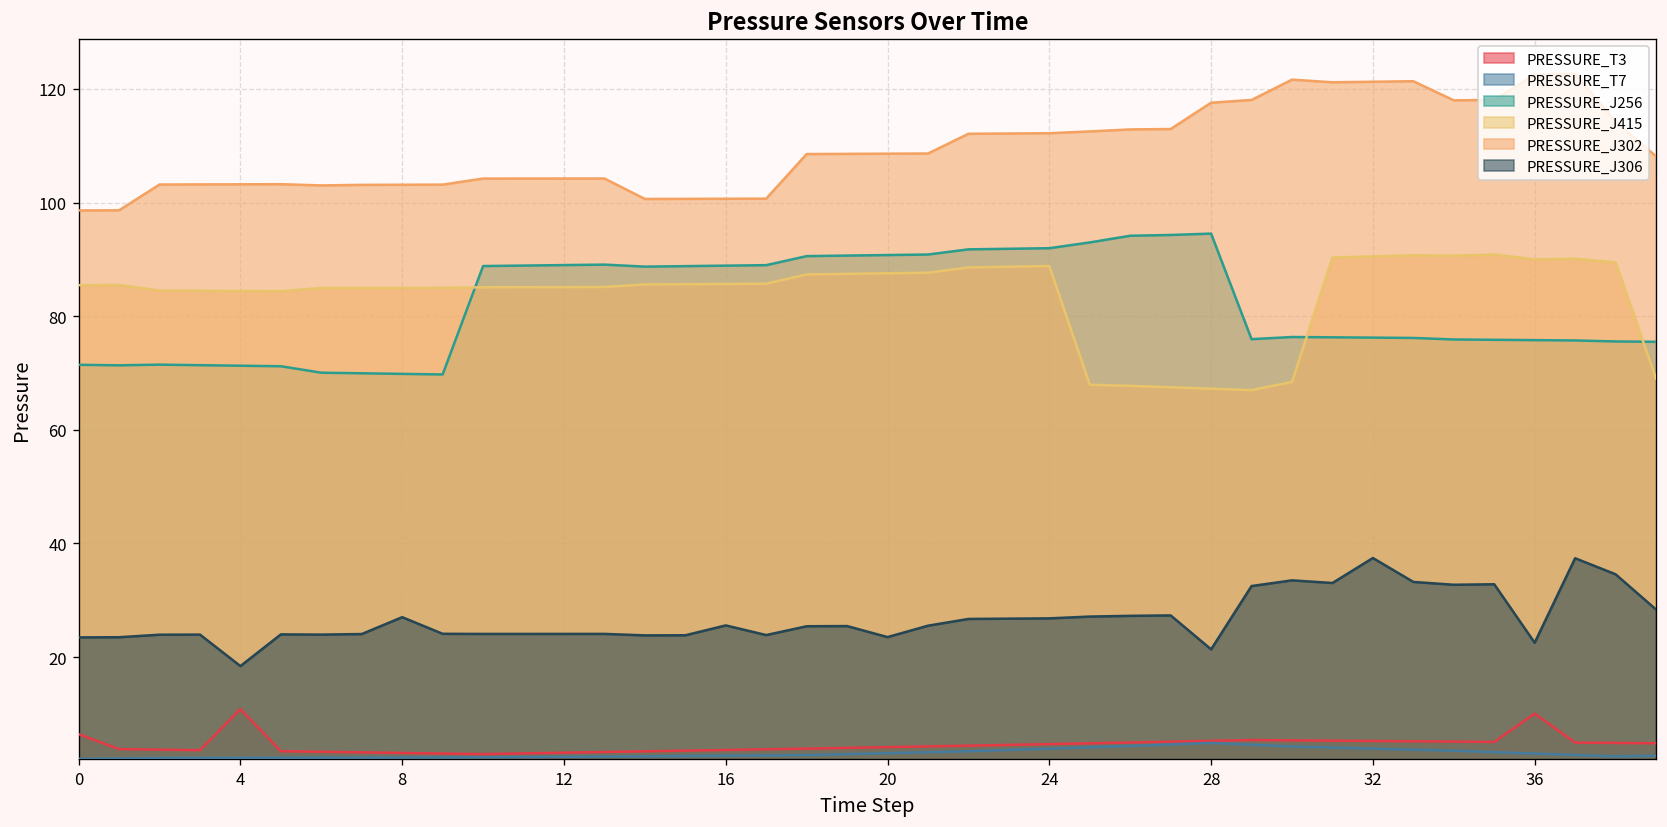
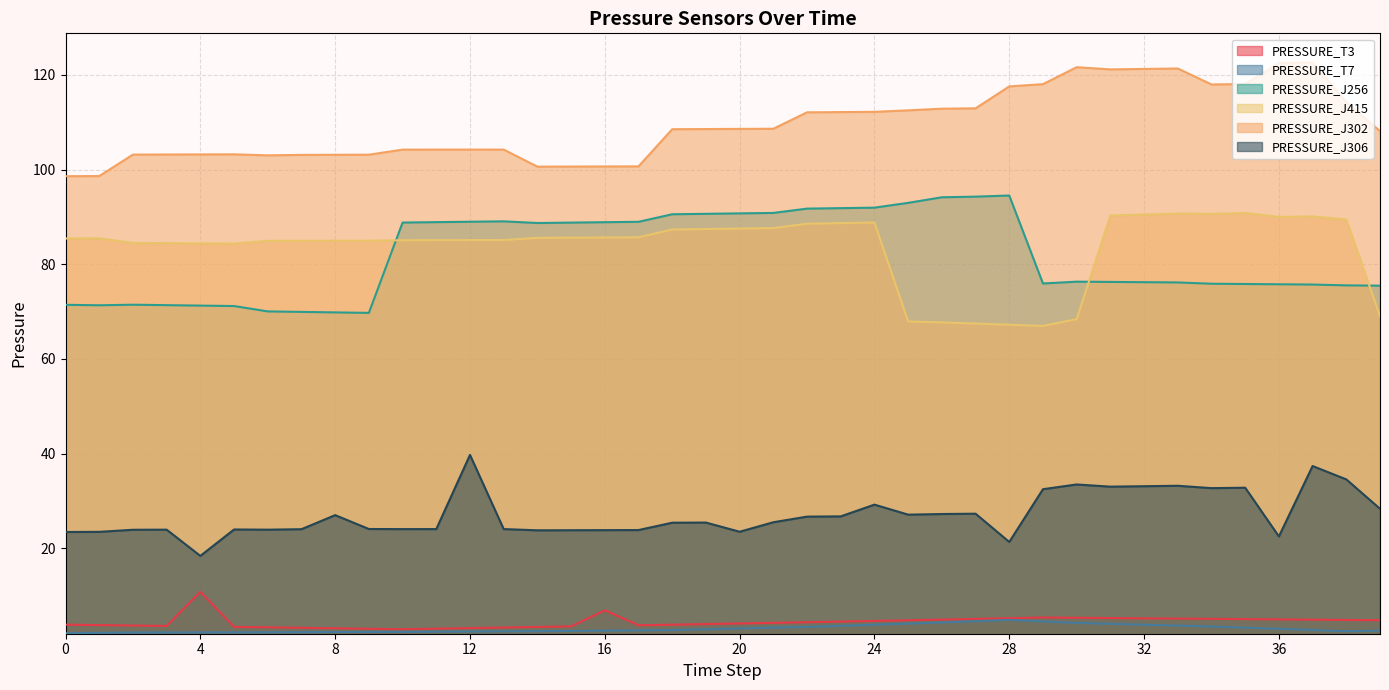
PRESSURE_T3, 0: 6 -> 4
PRESSURE_J306, 12: 24 -> 40
PRESSURE_T3, 16: 4 -> 7
PRESSURE_J306, 16: 26 -> 24
PRESSURE_J306, 24: 27 -> 29
PRESSURE_J306, 32: 37 -> 33
PRESSURE_T3, 36: 10 -> 5
